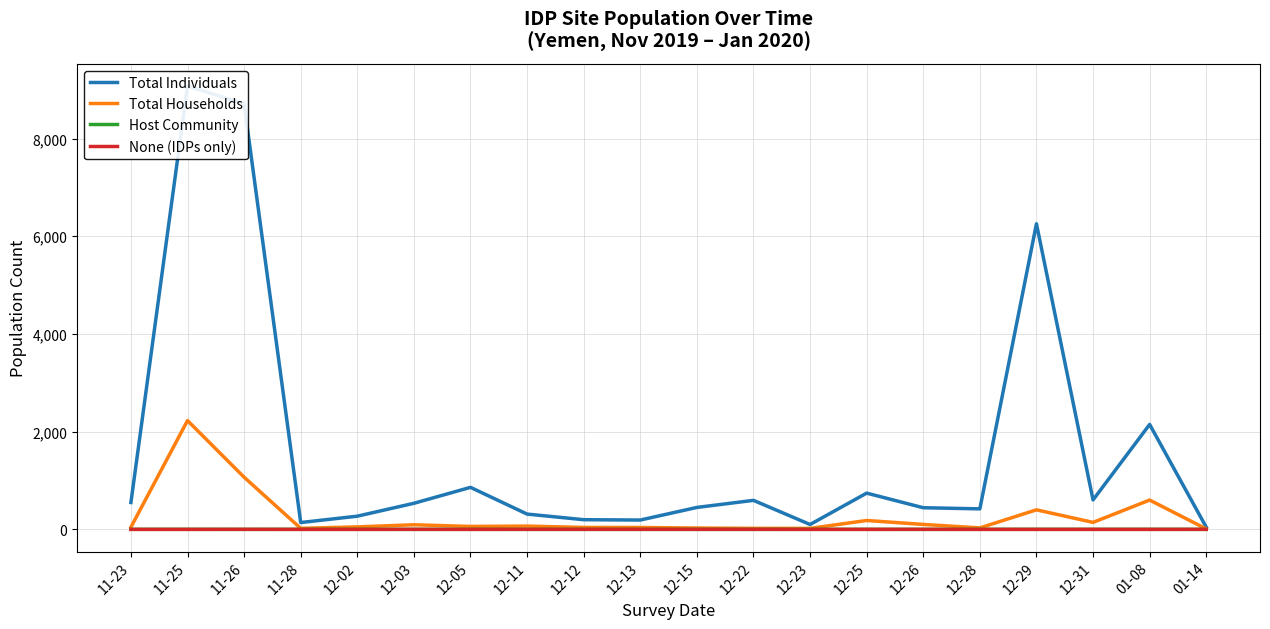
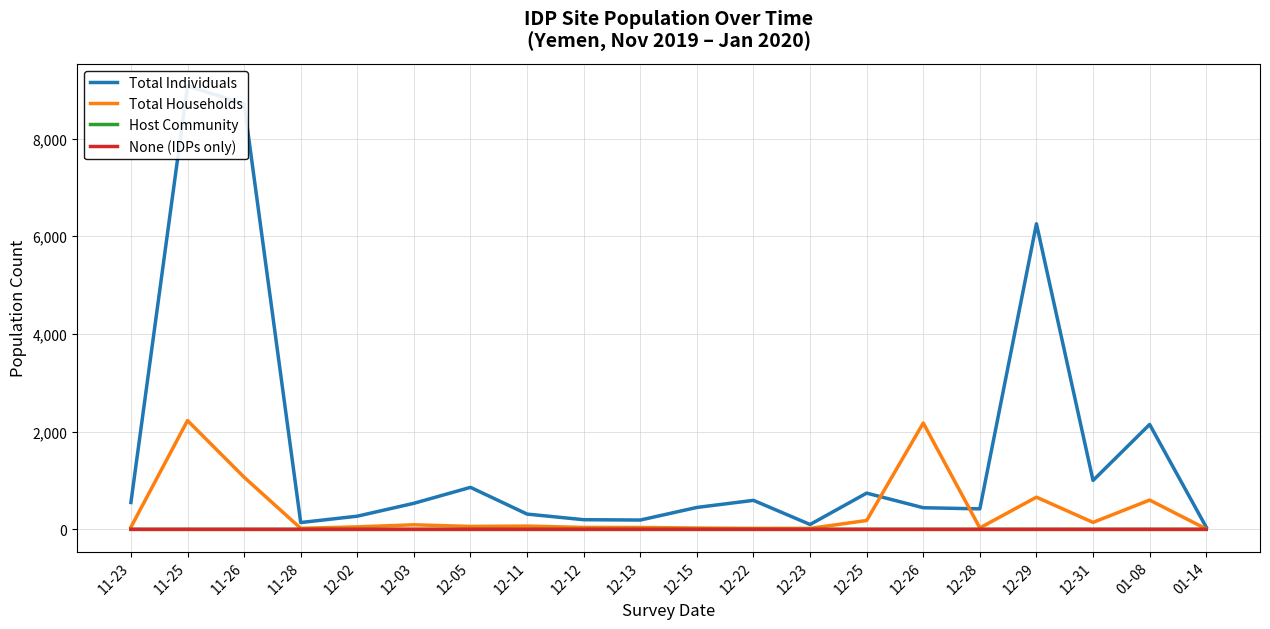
Total Households, 12-26: 100 -> 2,200
Total Households, 12-29: 400 -> 700
Total Individuals, 12-31: 600 -> 1,000
